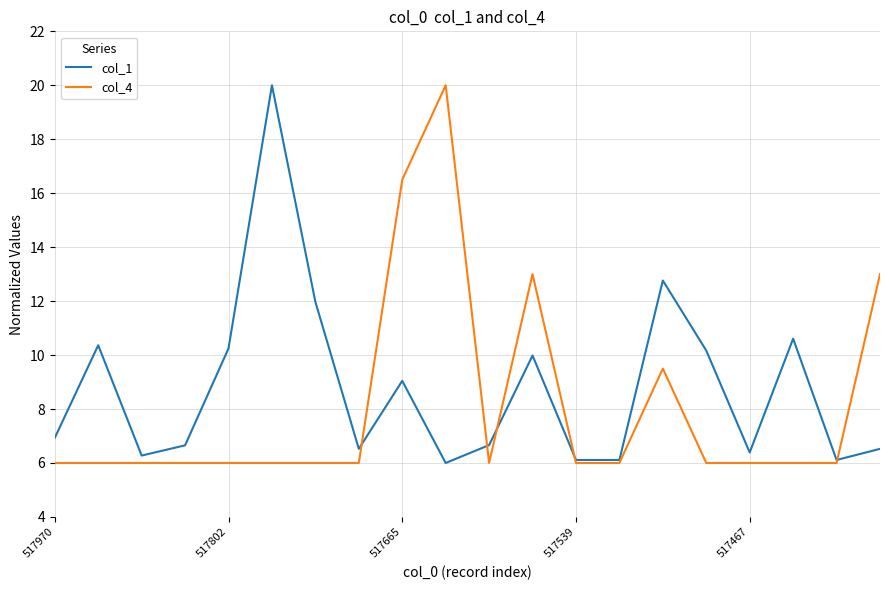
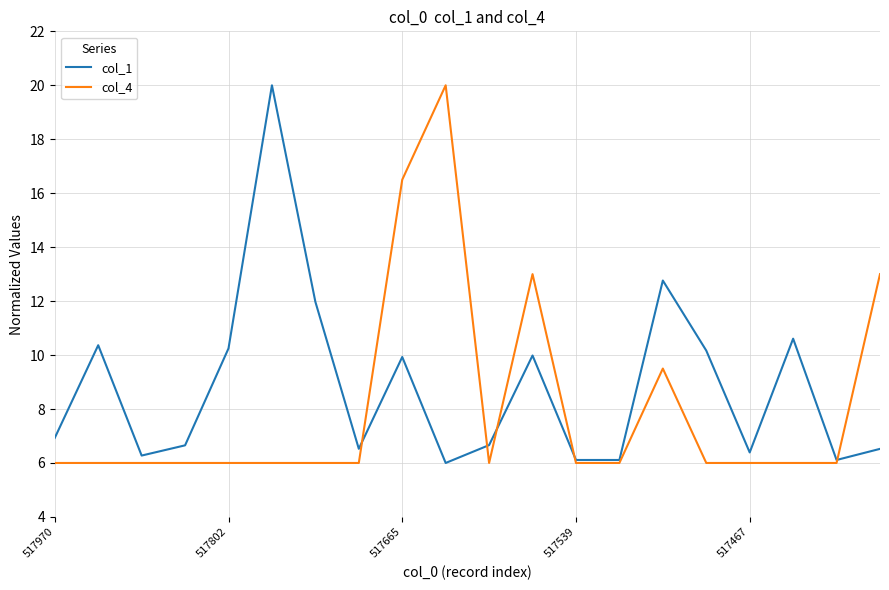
col_1, 517665: 9.0 -> 9.9
